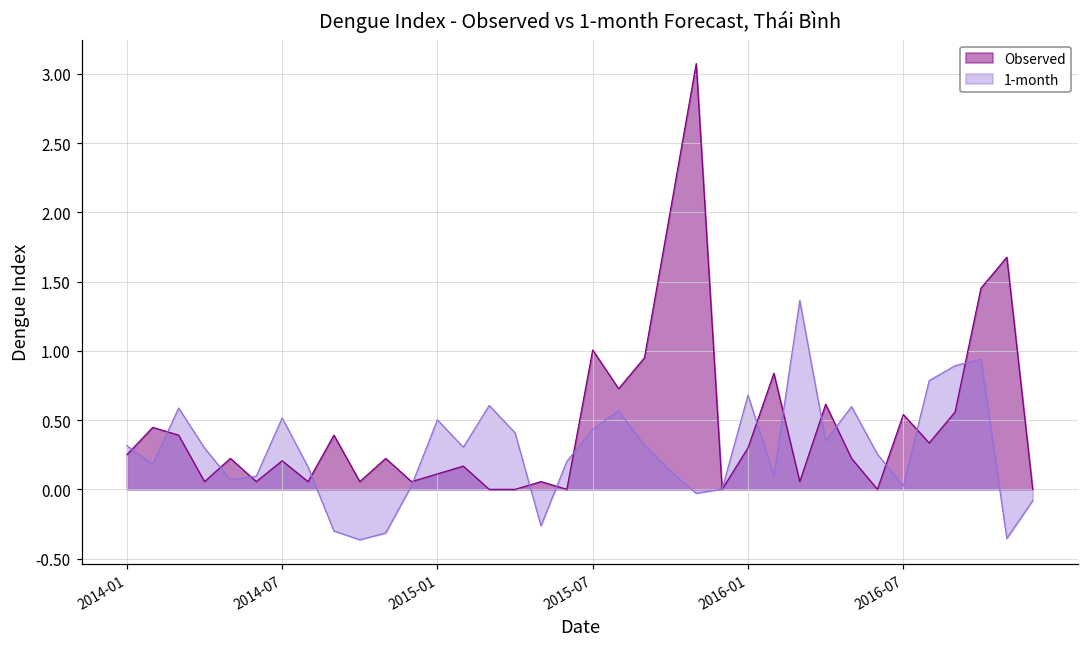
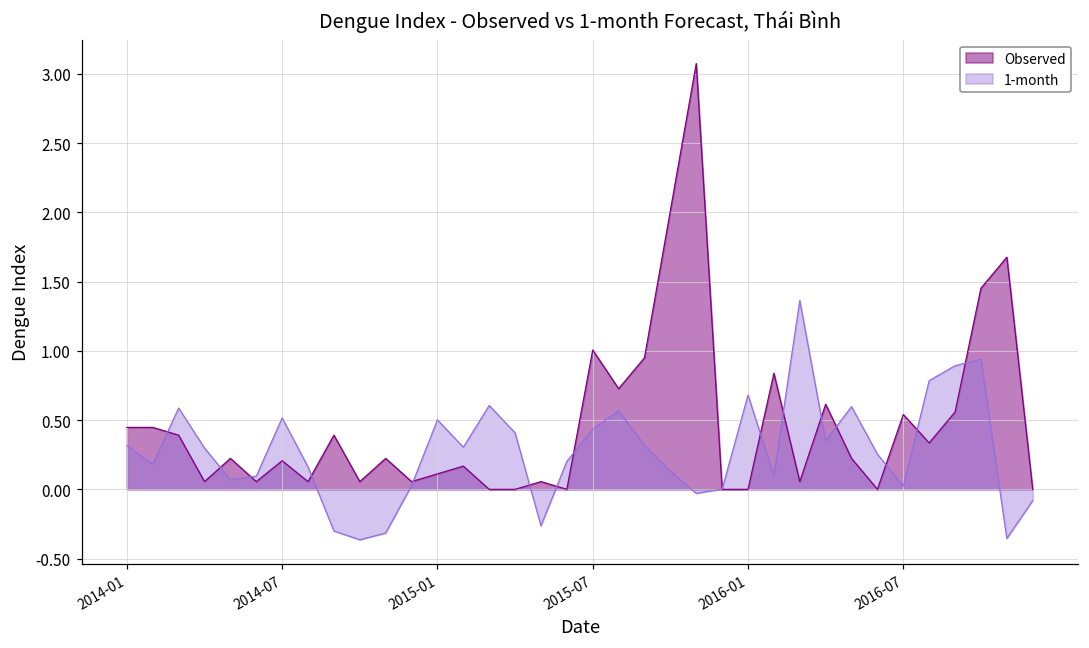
Observed, 2014-01: 0.25 -> 0.45
Observed, 2016-01: 0.3 -> 0.0
